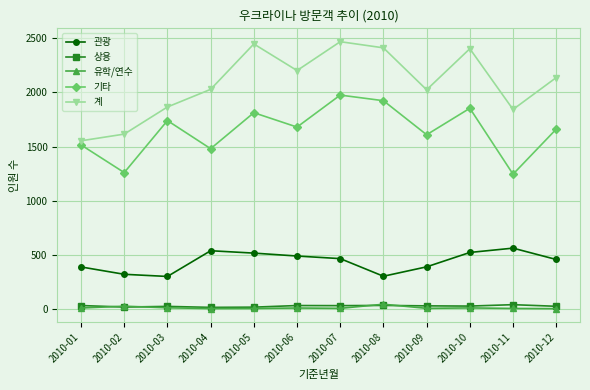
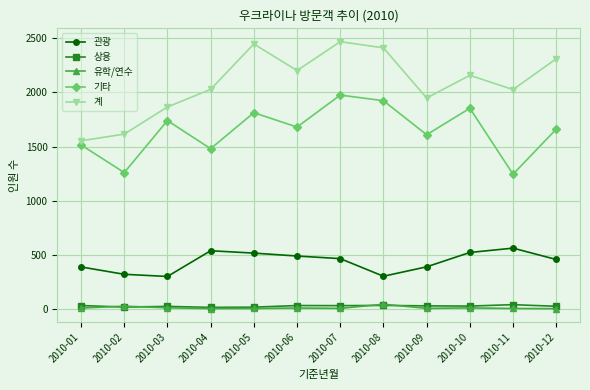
계, 2010-09: 2030 -> 1950
계, 2010-10: 2410 -> 2160
계, 2010-11: 1840 -> 2030
계, 2010-12: 2140 -> 2310
